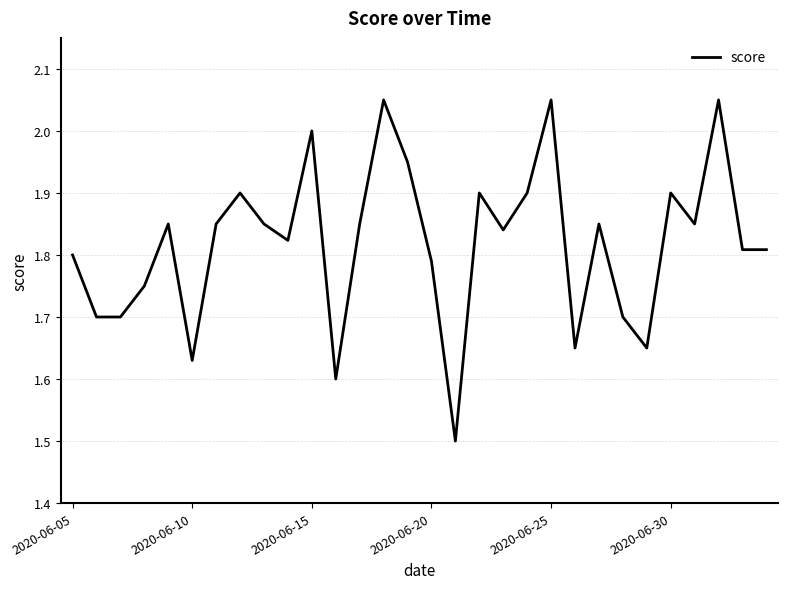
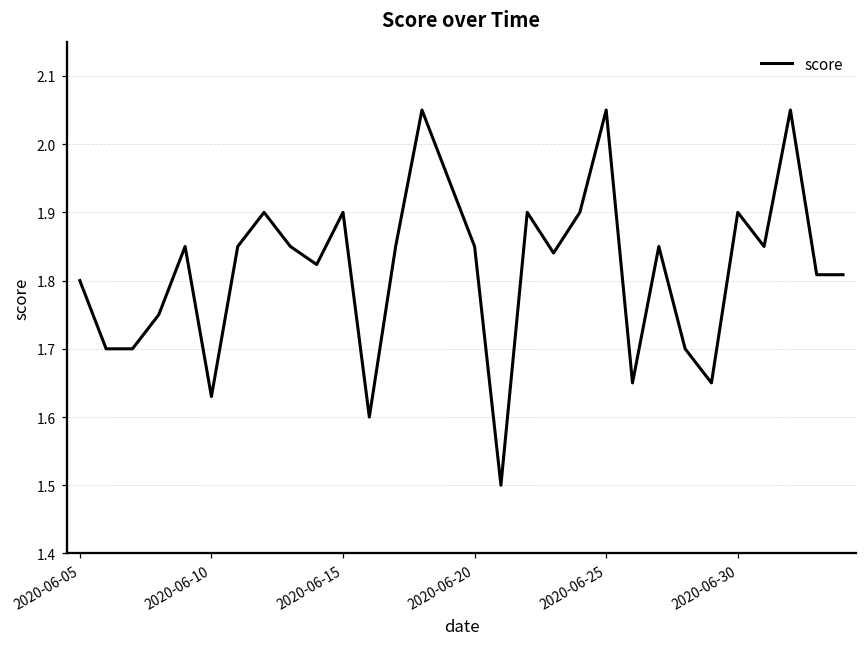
2020-06-15: 2.0 -> 1.9
2020-06-20: 1.79 -> 1.85
